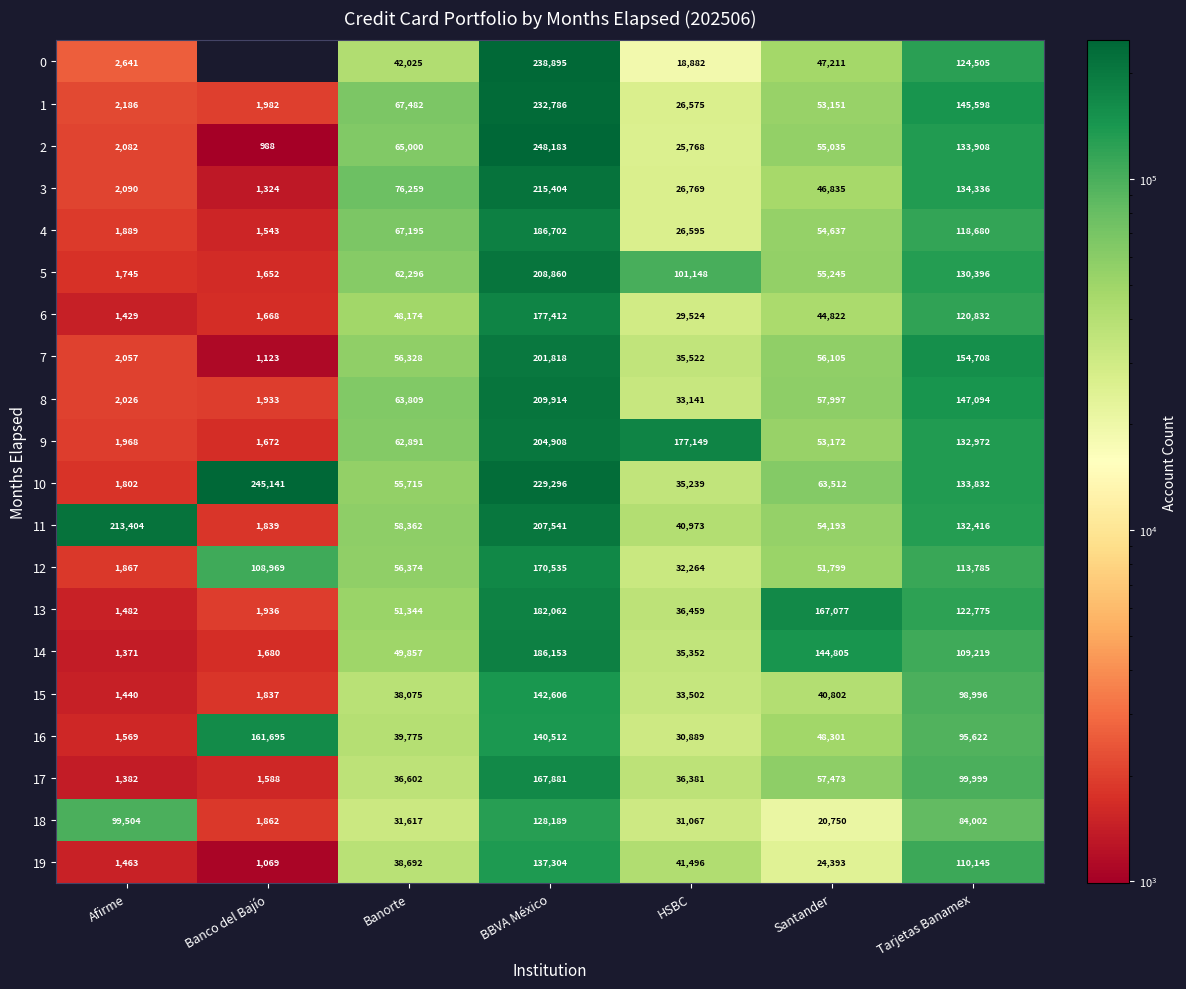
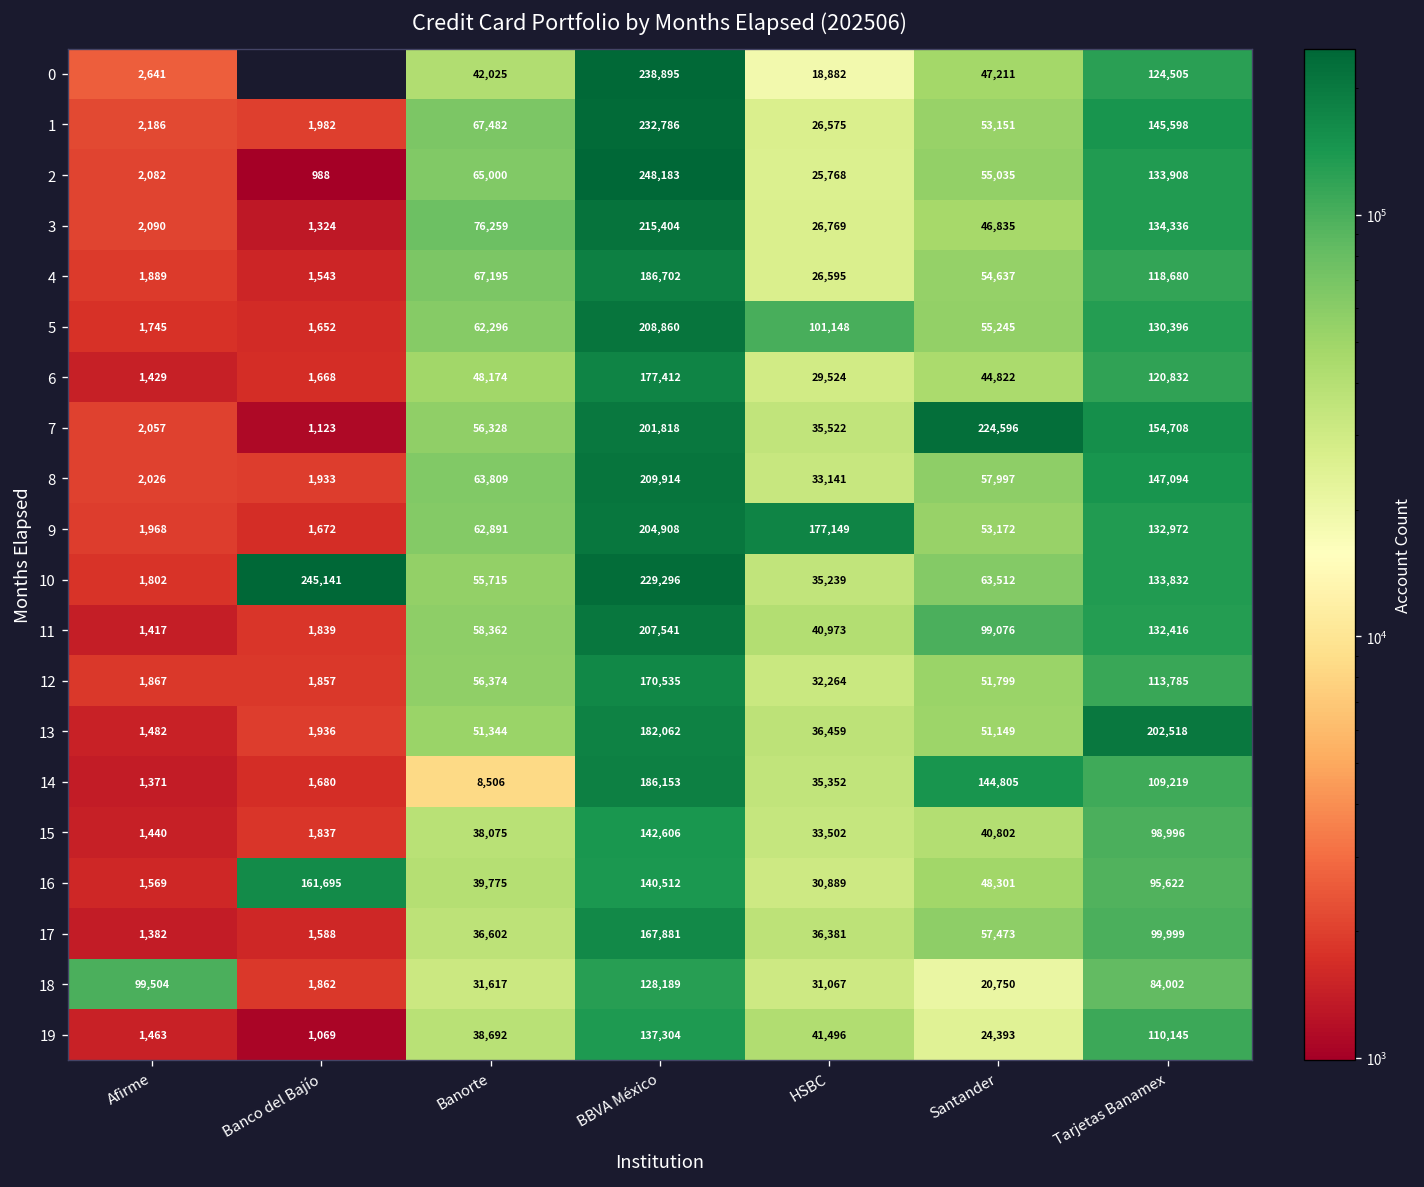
7, Santander: 56,105 -> 224,596
11, Afirme: 213,404 -> 1,417
11, Santander: 54,193 -> 99,076
12, Banco del Bajío: 108,969 -> 1,857
13, Santander: 167,077 -> 51,149
13, Tarjetas Banamex: 122,775 -> 202,518
14, Banorte: 49,857 -> 8,506
